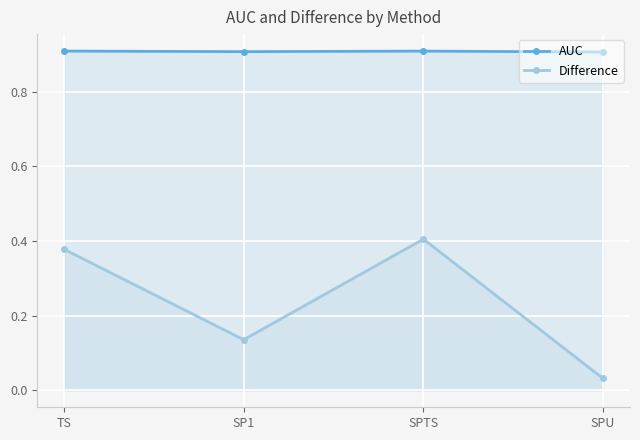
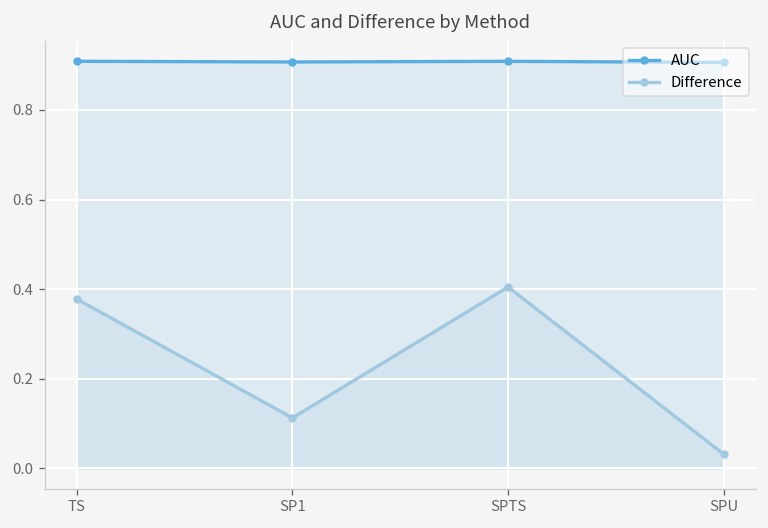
Difference, SP1: 0.14 -> 0.11
